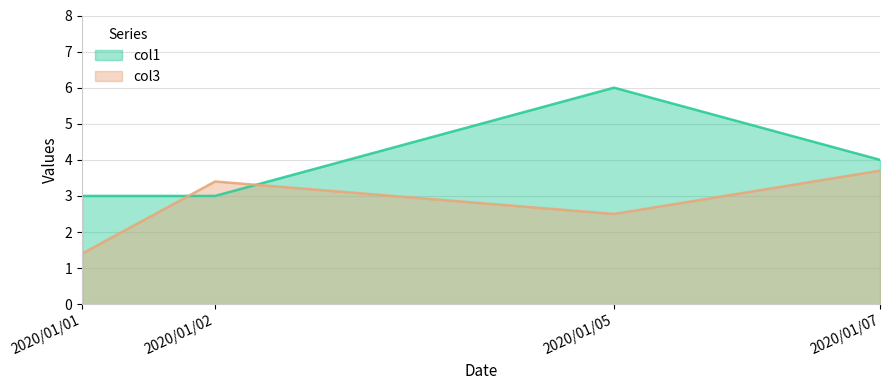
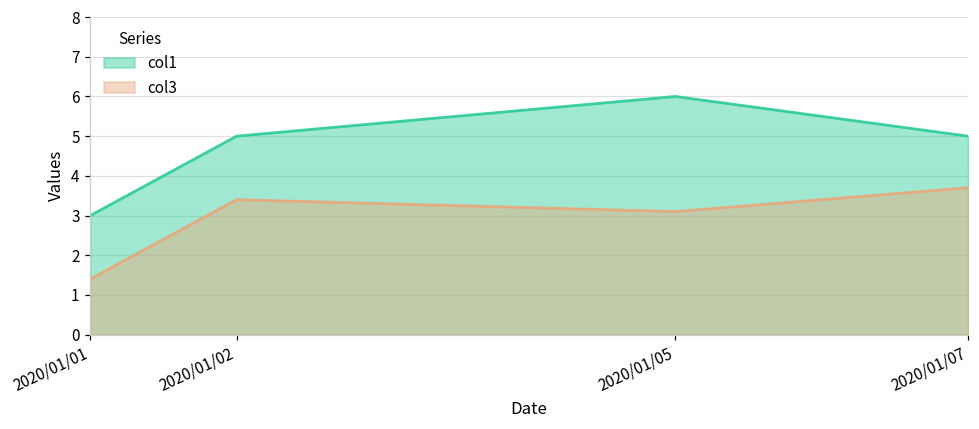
col1, 2020/01/02: 3 -> 5
col3, 2020/01/05: 2.5 -> 3.1
col1, 2020/01/07: 4 -> 5
